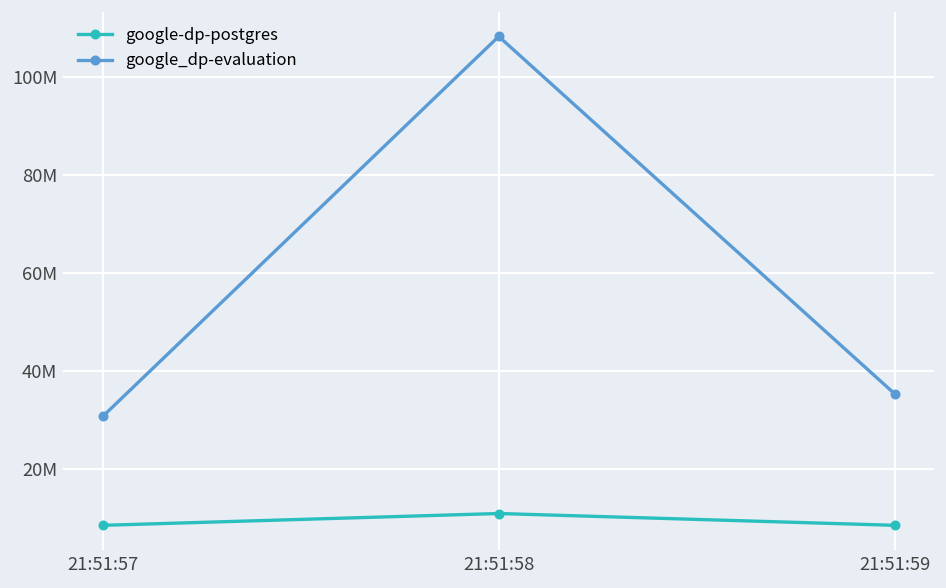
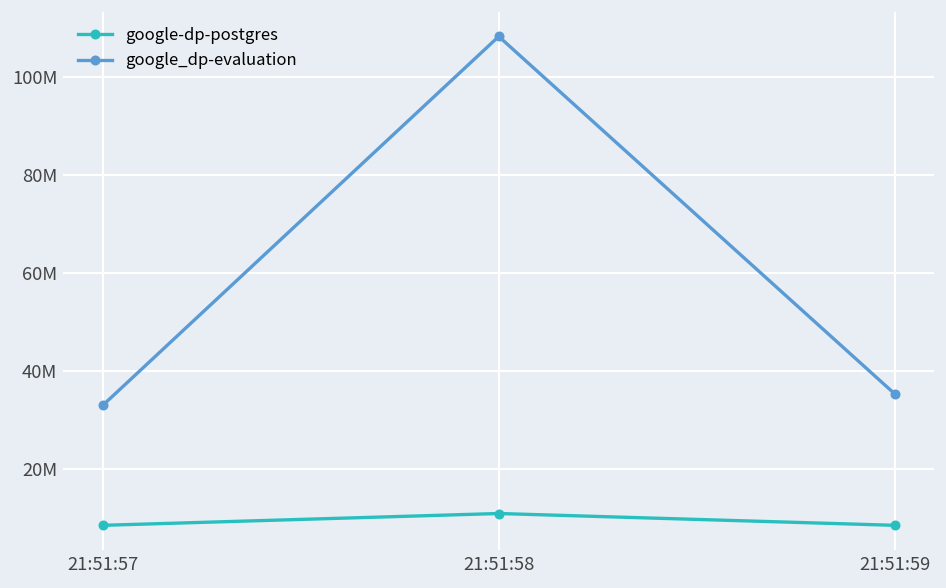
google_dp-evaluation, 21:51:57: 31000000 -> 33000000
